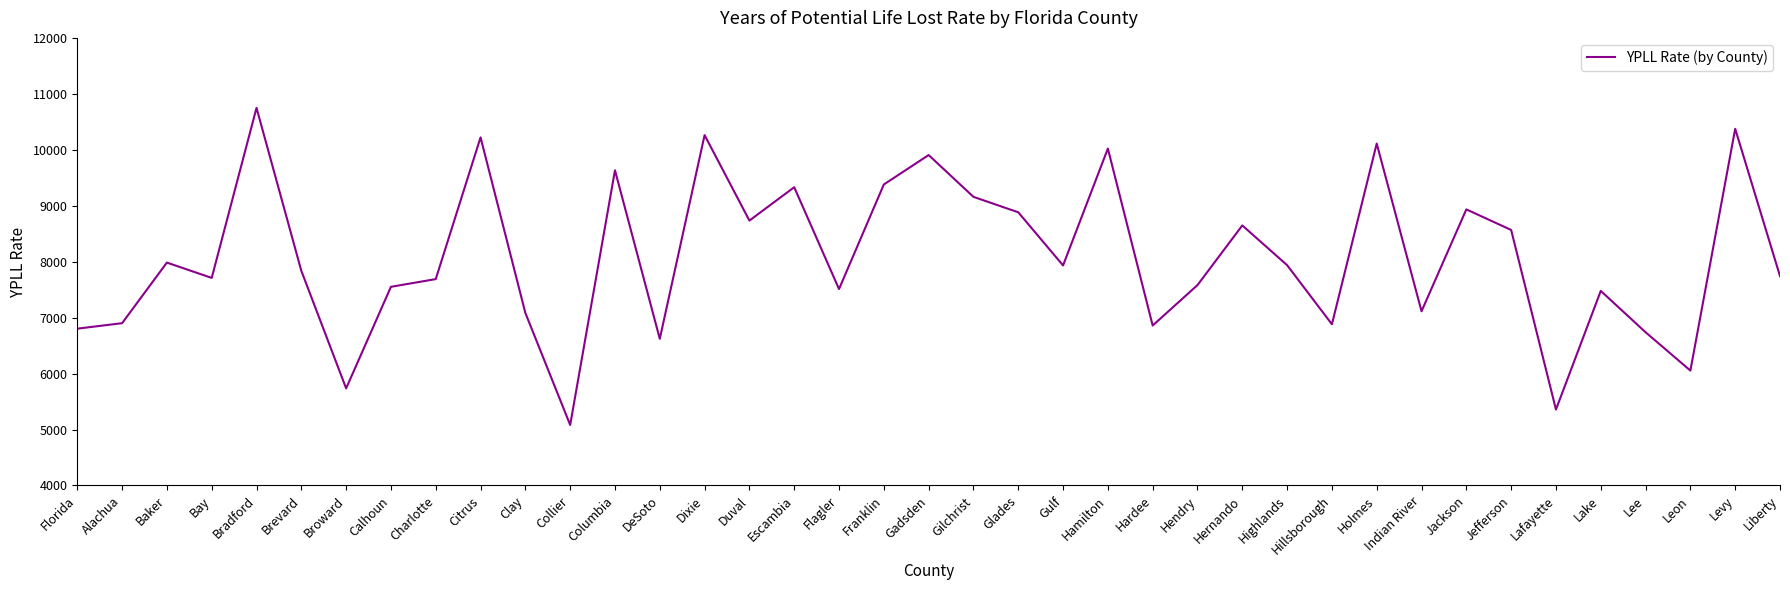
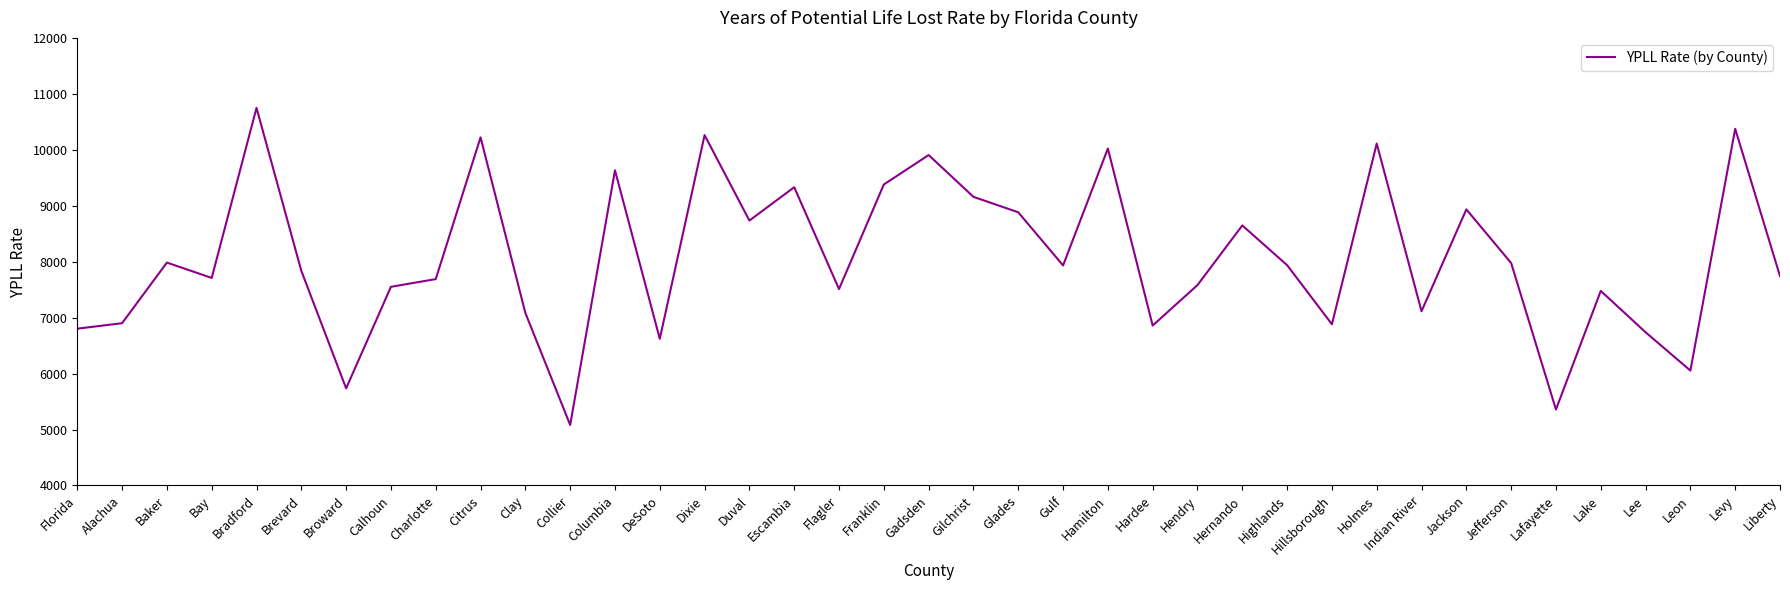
Jefferson: 8600 -> 8000
